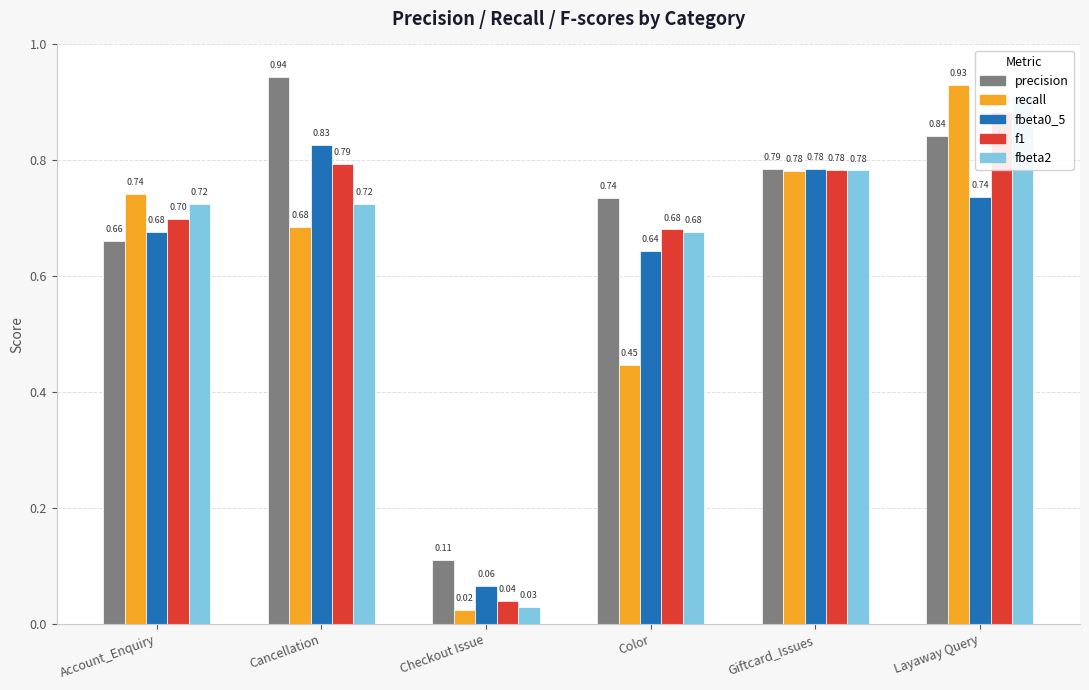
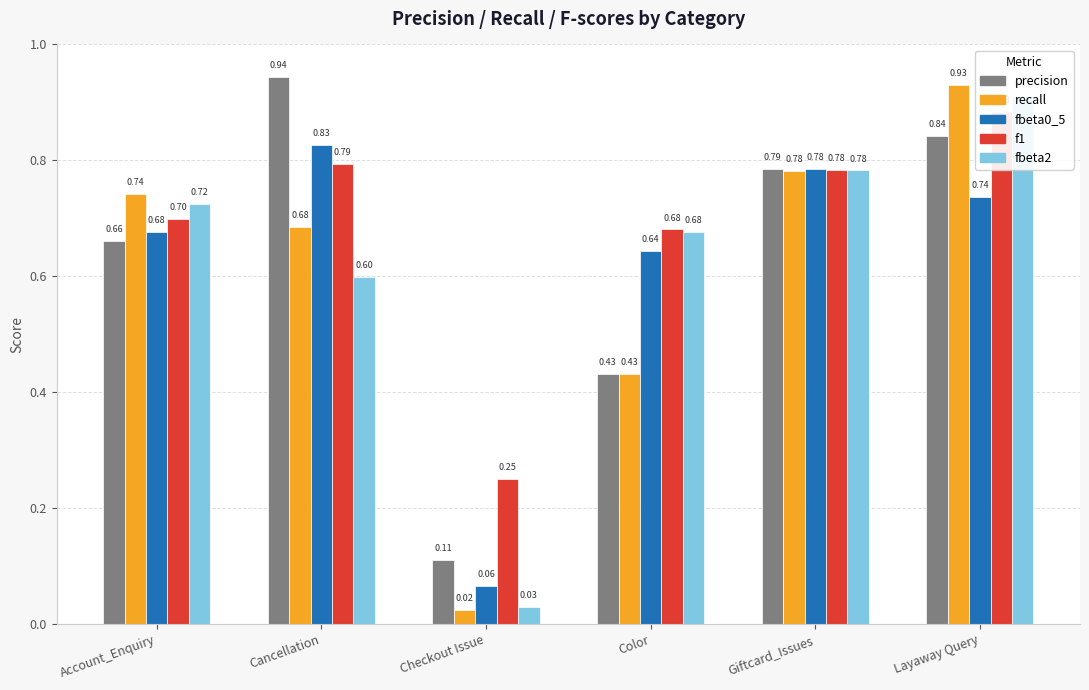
fbeta2, Cancellation: 0.72 -> 0.60
f1, Checkout Issue: 0.04 -> 0.25
precision, Color: 0.74 -> 0.43
recall, Color: 0.45 -> 0.43
